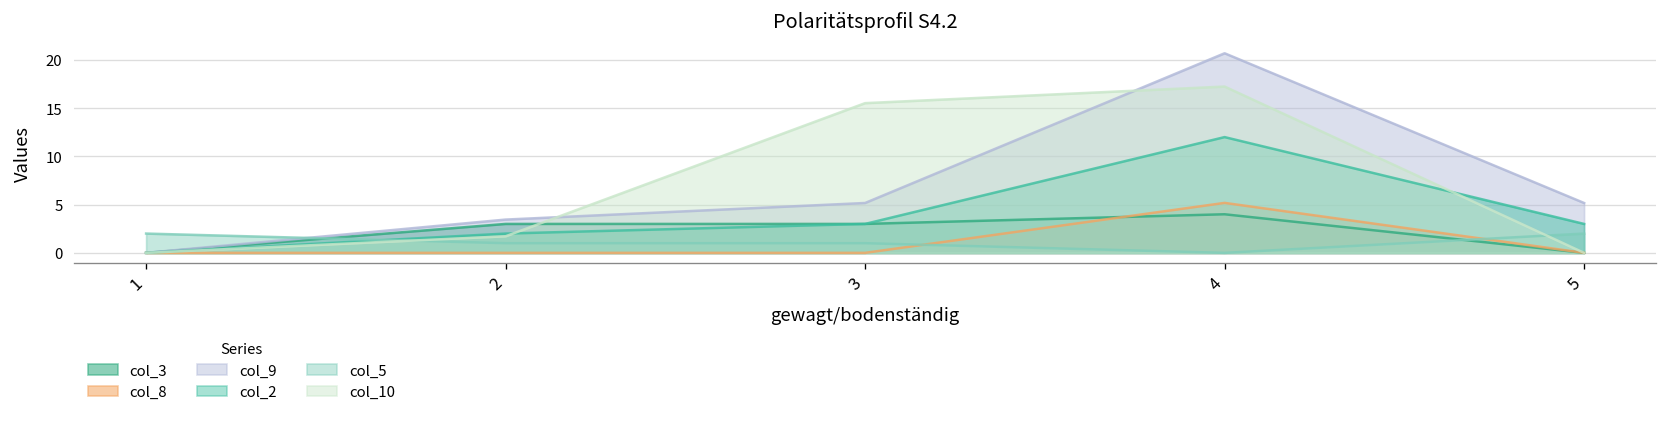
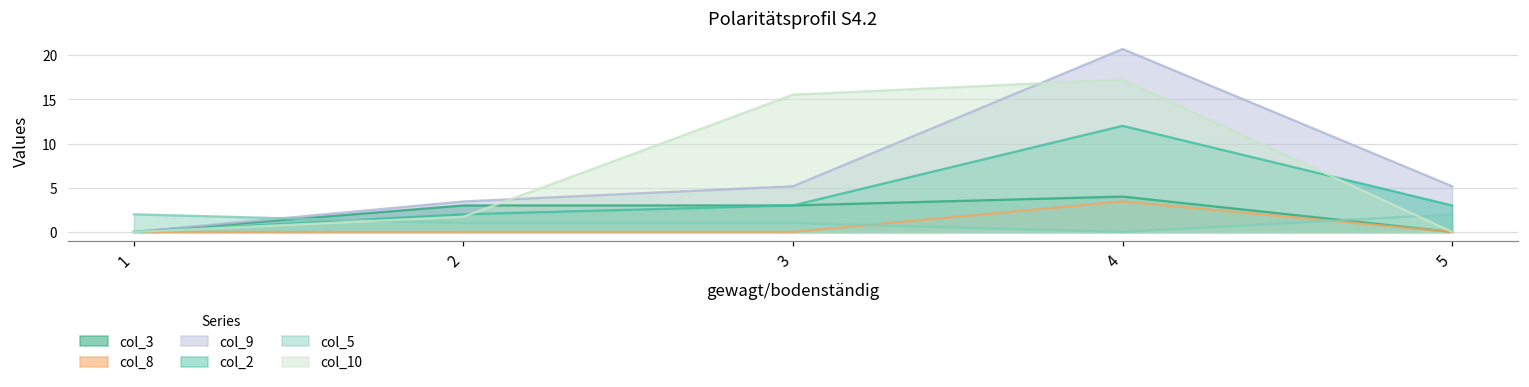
col_8, 4: 5 -> 3
